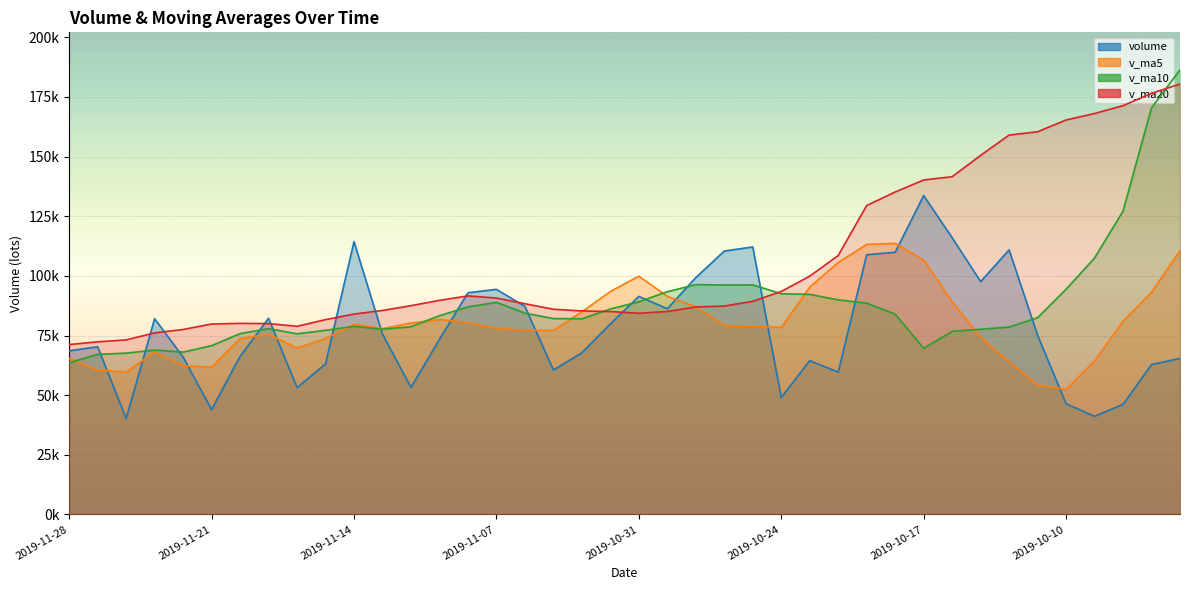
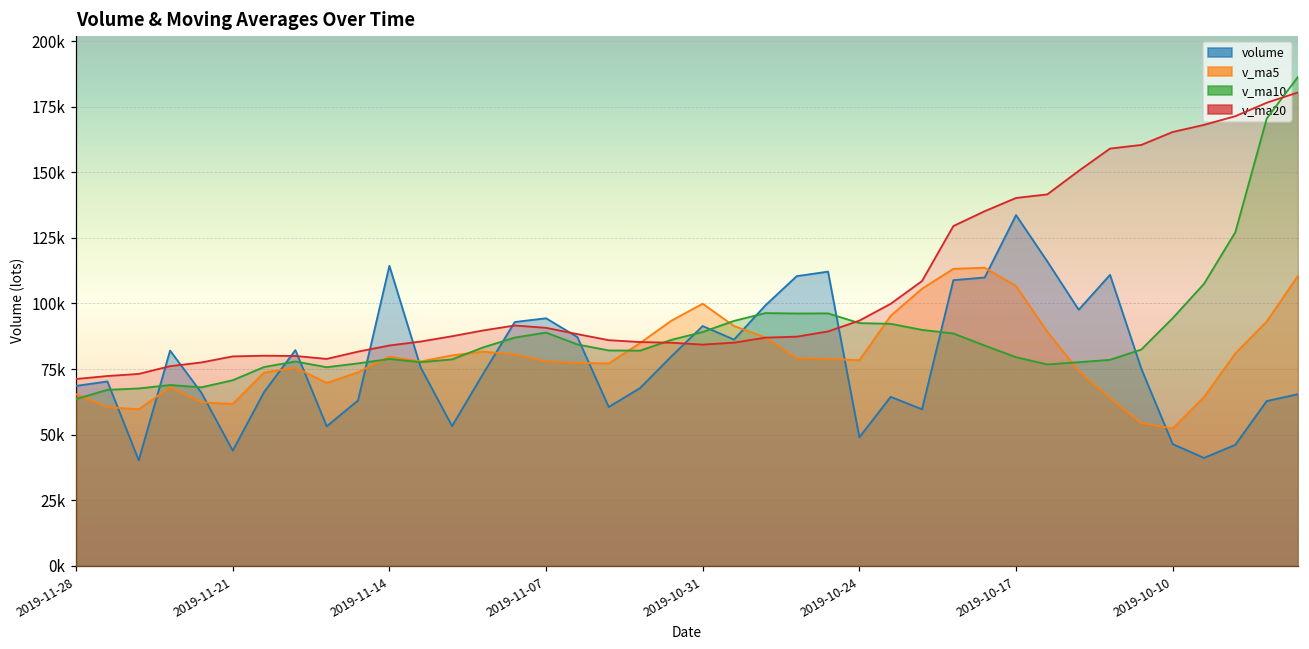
v_ma10, 2019-10-17: 70000 -> 80000
